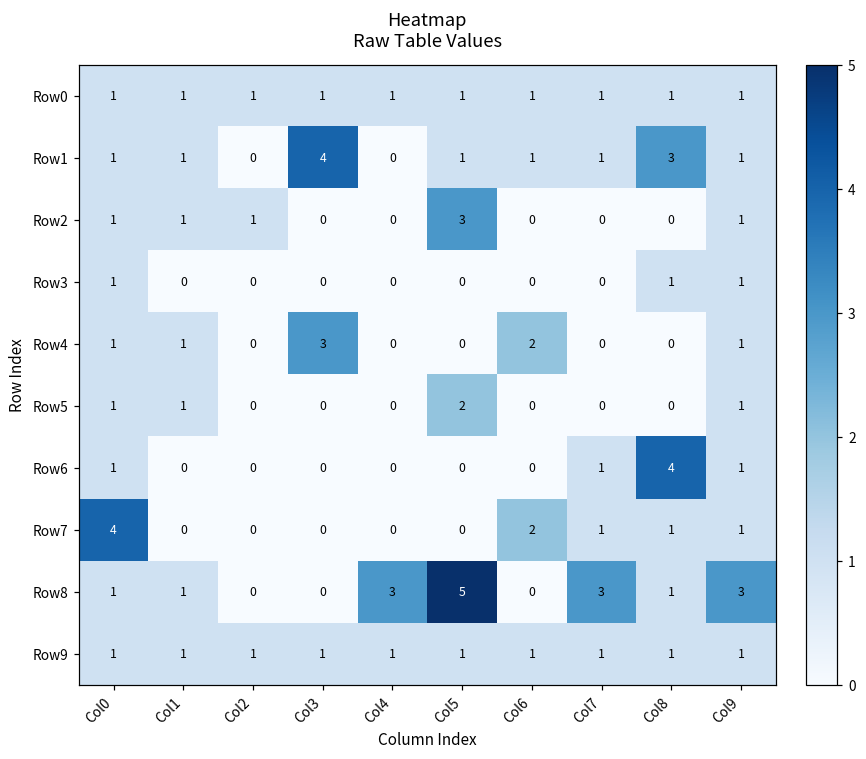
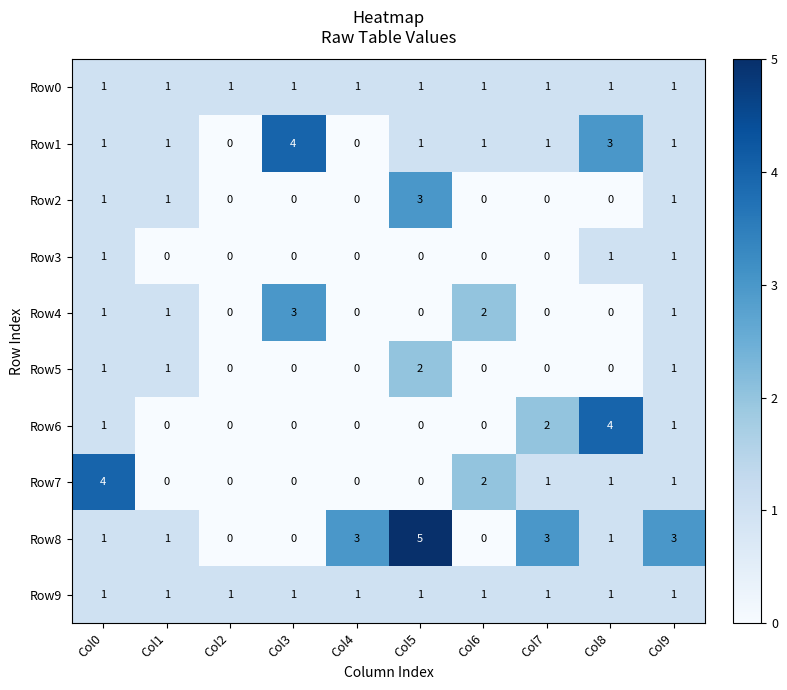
Row2, Col2: 1 -> 0
Row6, Col7: 1 -> 2
